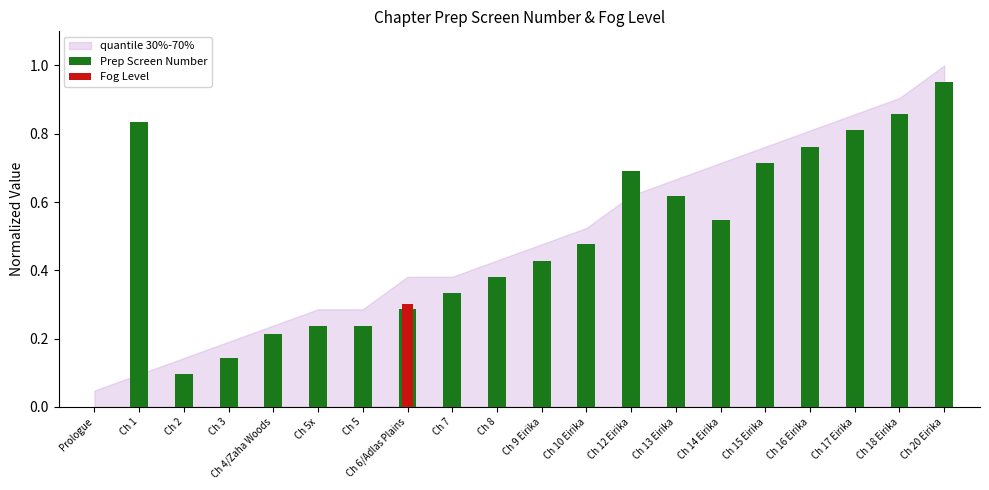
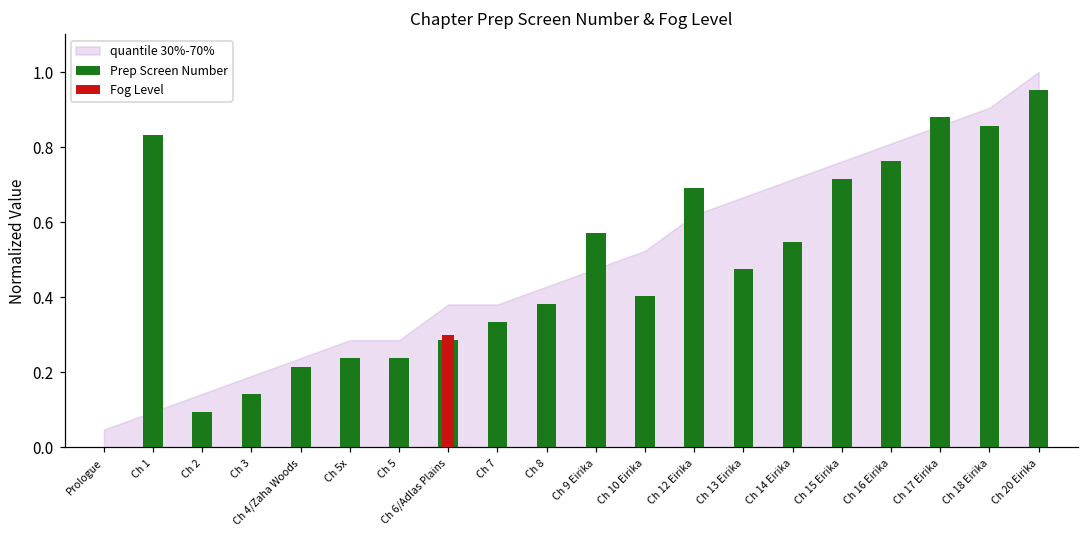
Prep Screen Number, Ch 9 Eirika: 0.43 -> 0.57
Prep Screen Number, Ch 10 Eirika: 0.48 -> 0.40
Prep Screen Number, Ch 13 Eirika: 0.62 -> 0.48
Prep Screen Number, Ch 17 Eirika: 0.81 -> 0.88
